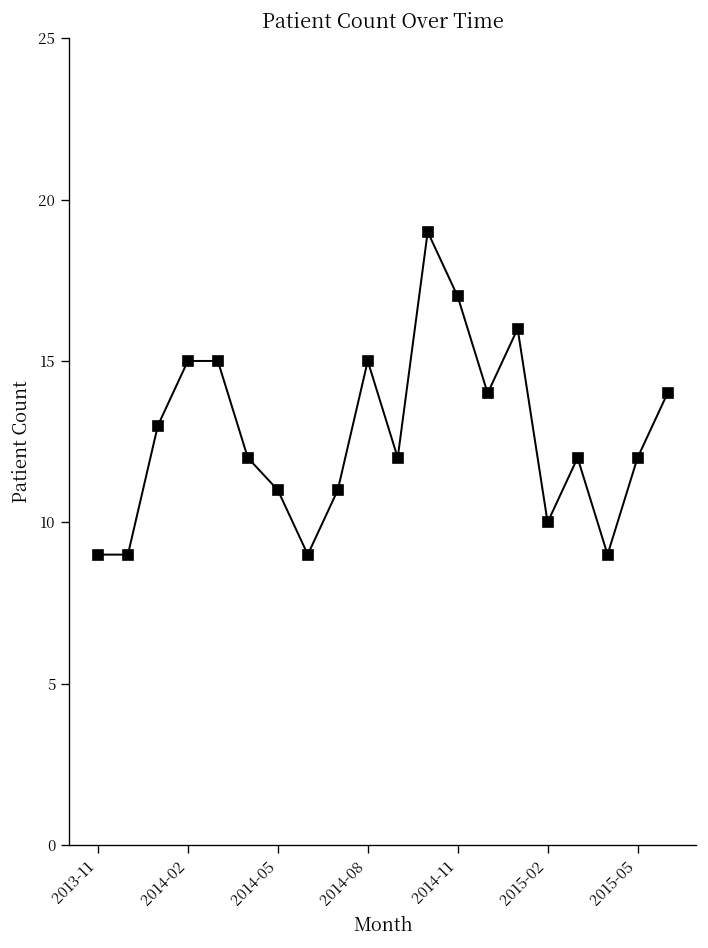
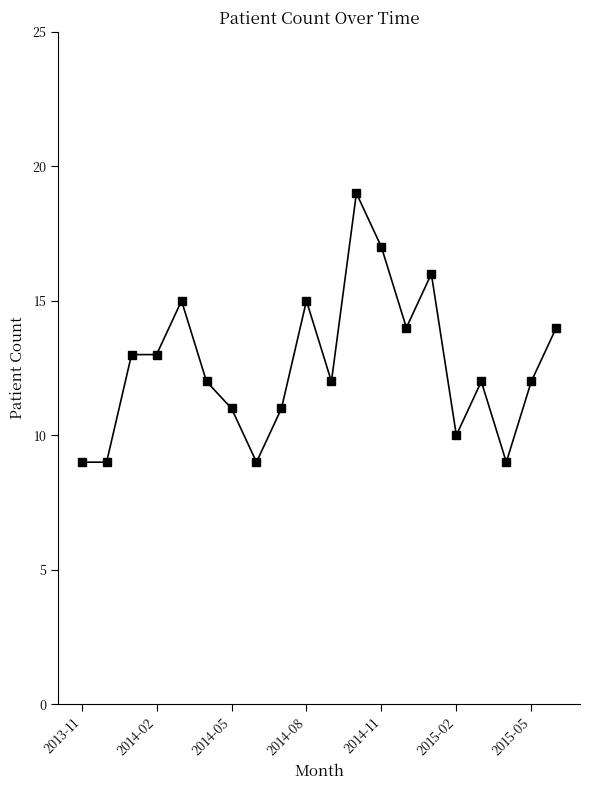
2014-02: 15 -> 13
